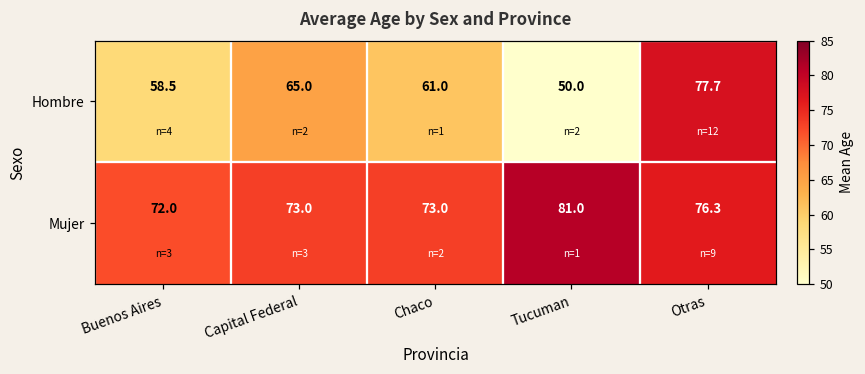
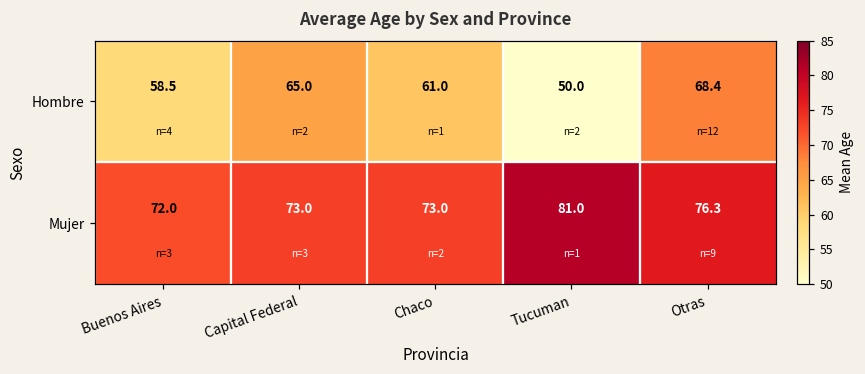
Hombre, Otras: 77.7 -> 68.4
